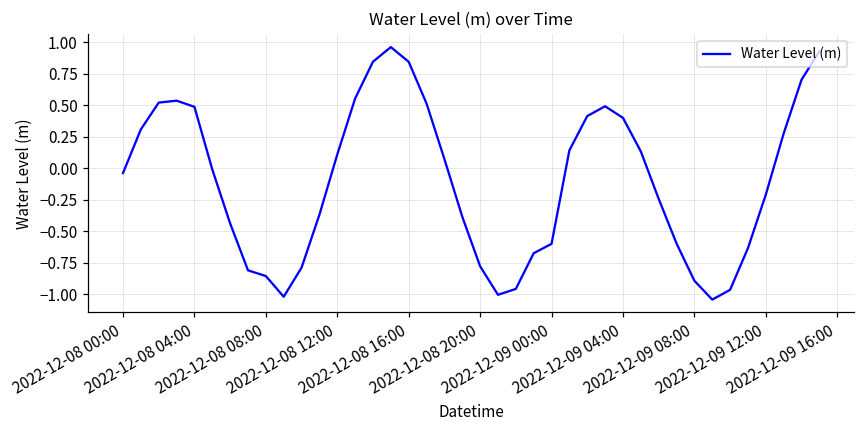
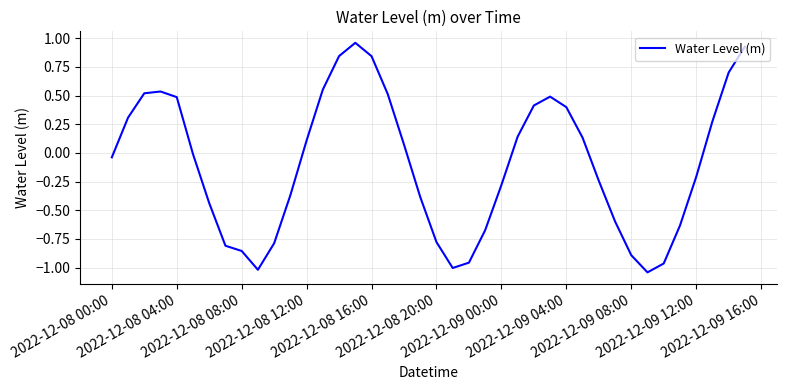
2022-12-09 00:00: -0.60 -> -0.28
